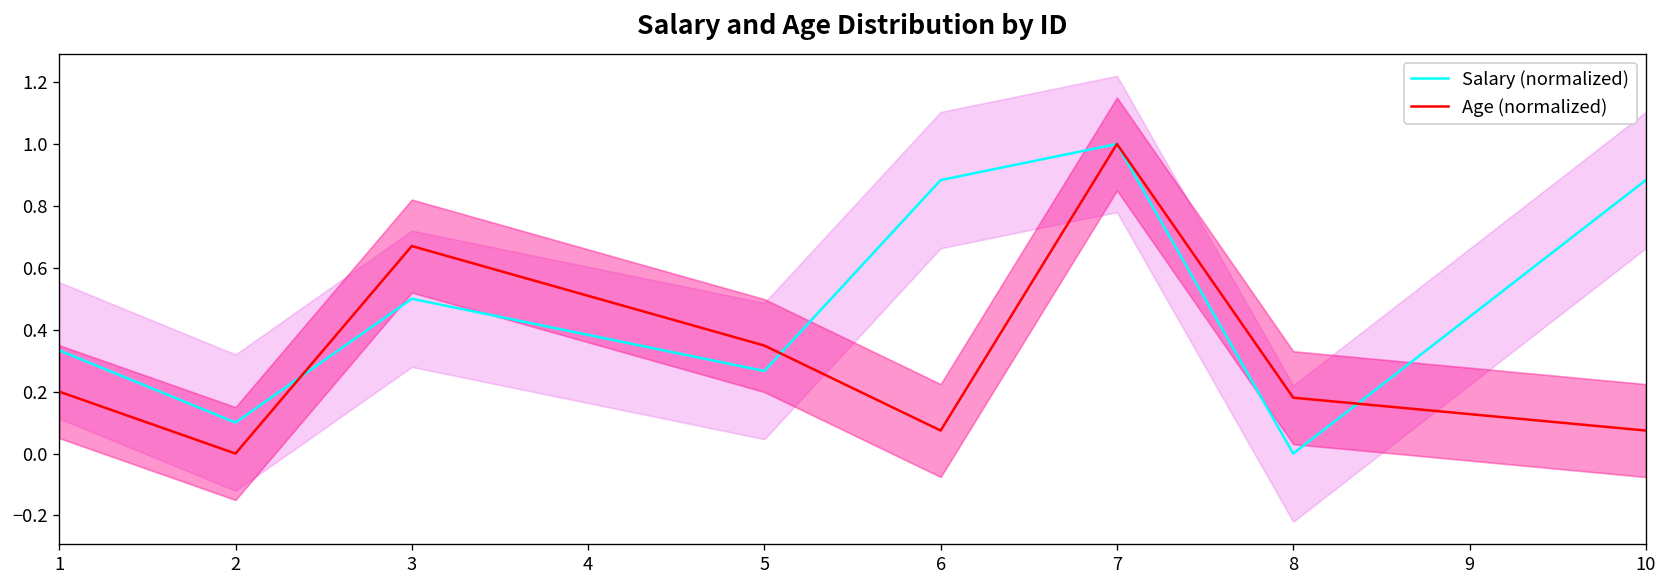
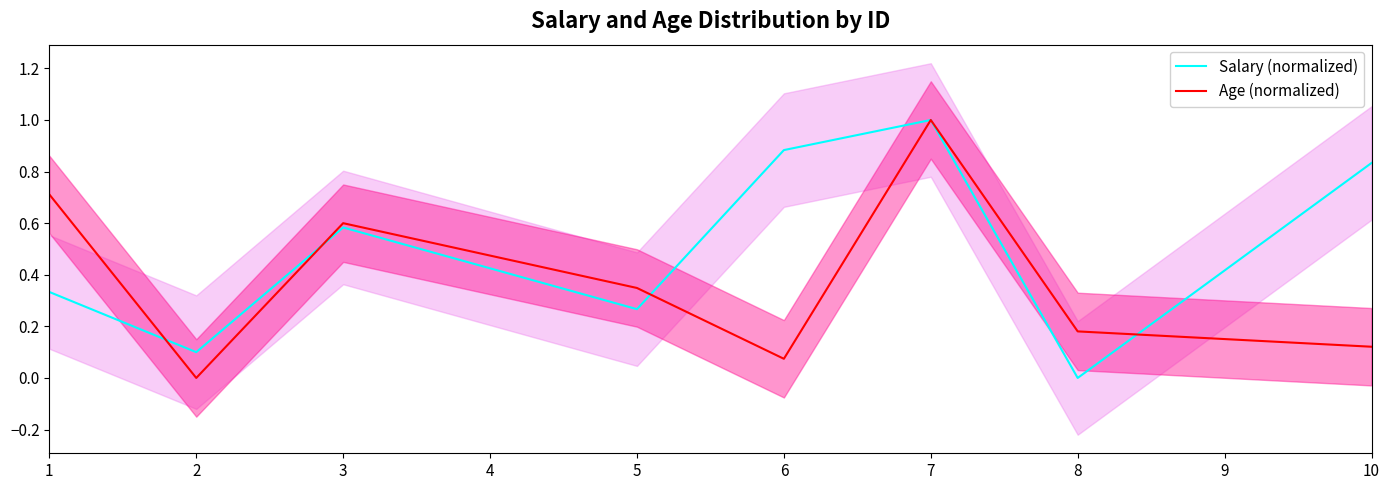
Age (normalized), 1: 0.20 -> 0.71
Salary (normalized), 3: 0.50 -> 0.58
Age (normalized), 3: 0.67 -> 0.60
Salary (normalized), 10: 0.88 -> 0.83
Age (normalized), 10: 0.07 -> 0.12
